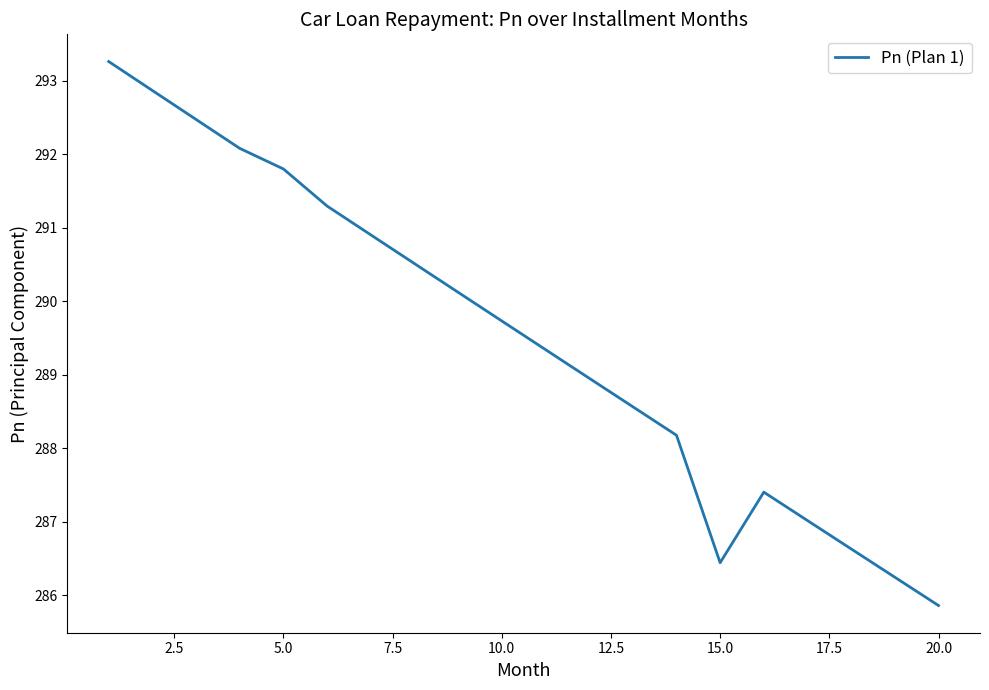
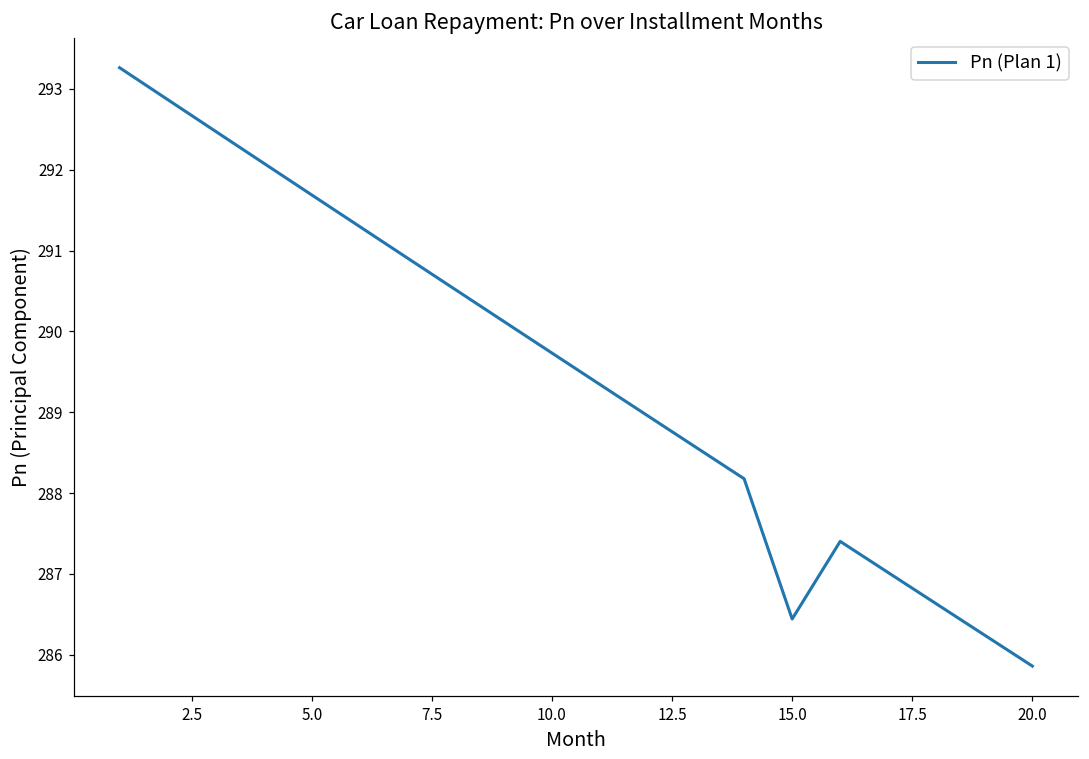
5.0: 291.8 -> 291.7
